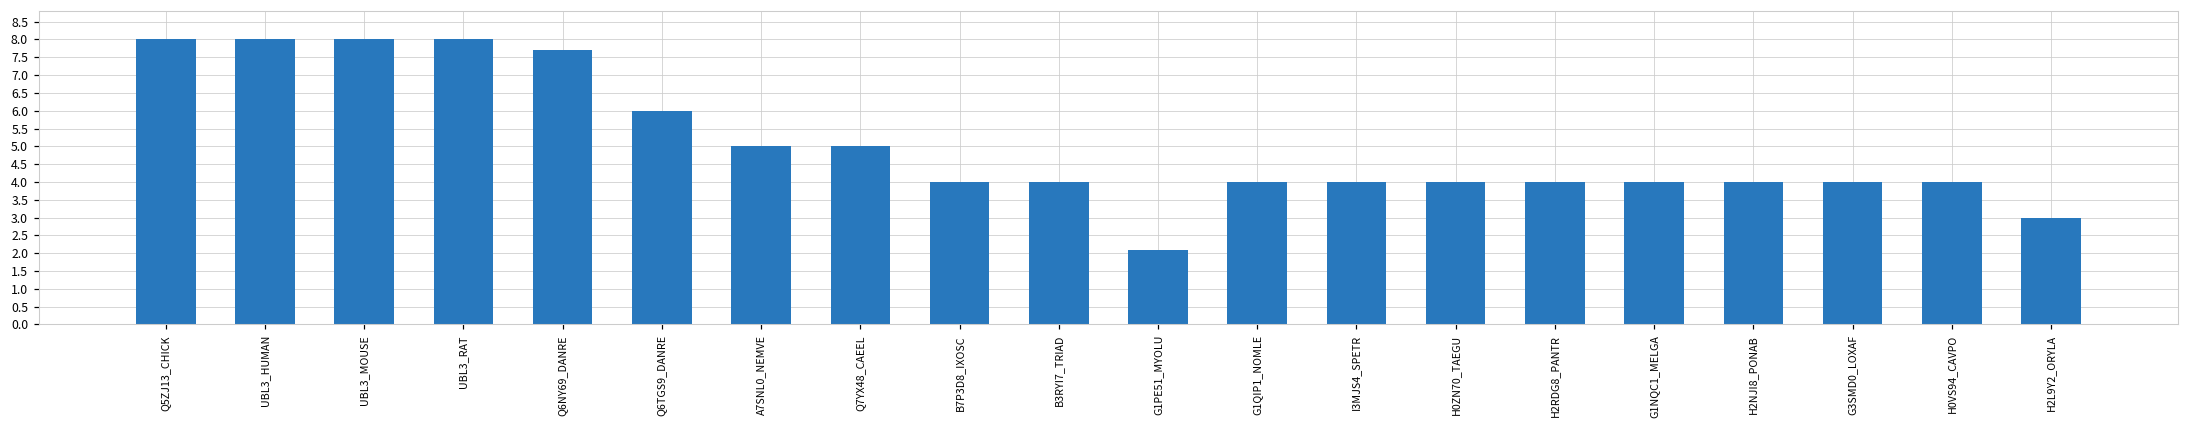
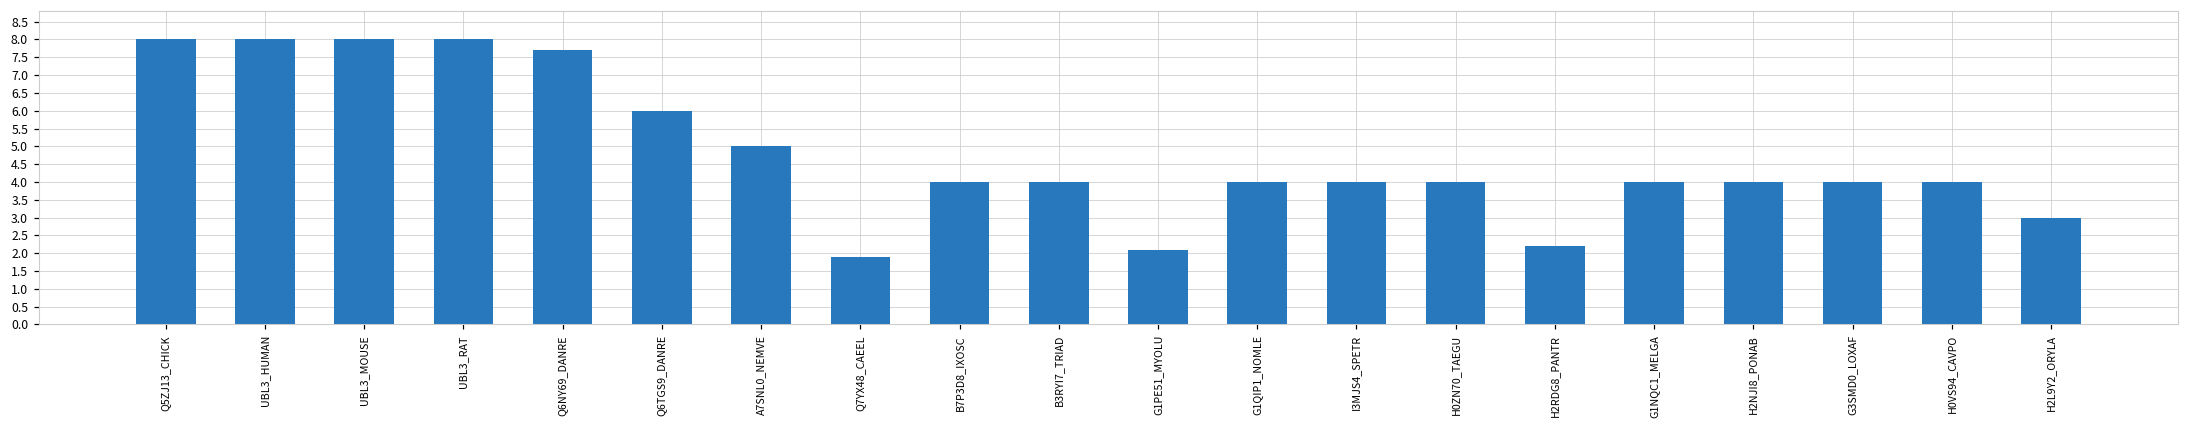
Q7YX48_CAEEL: 5.0 -> 1.9
H2RDG8_PANTR: 4.0 -> 2.2
